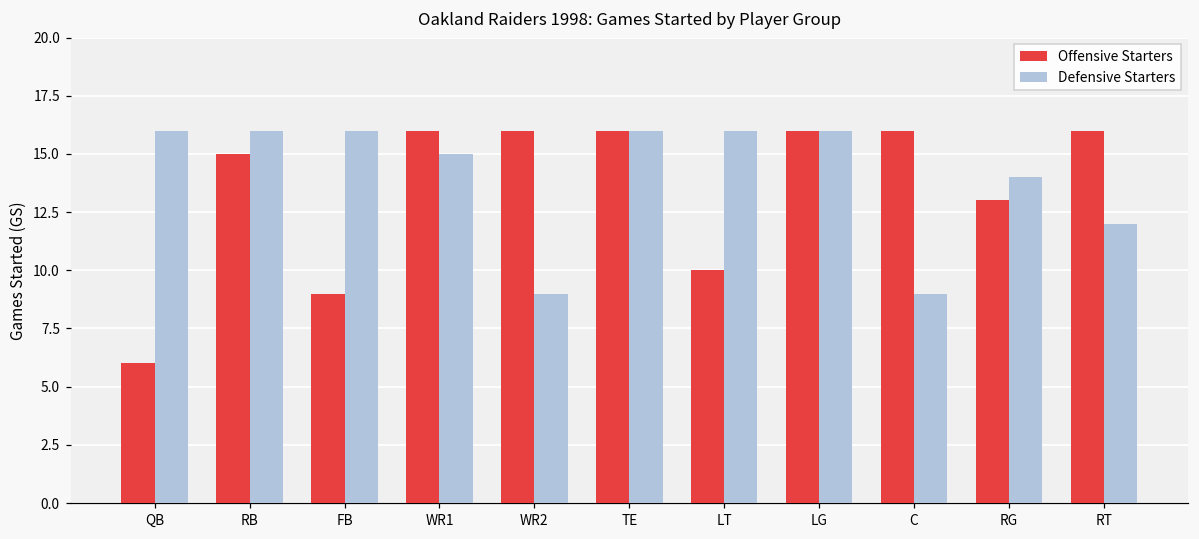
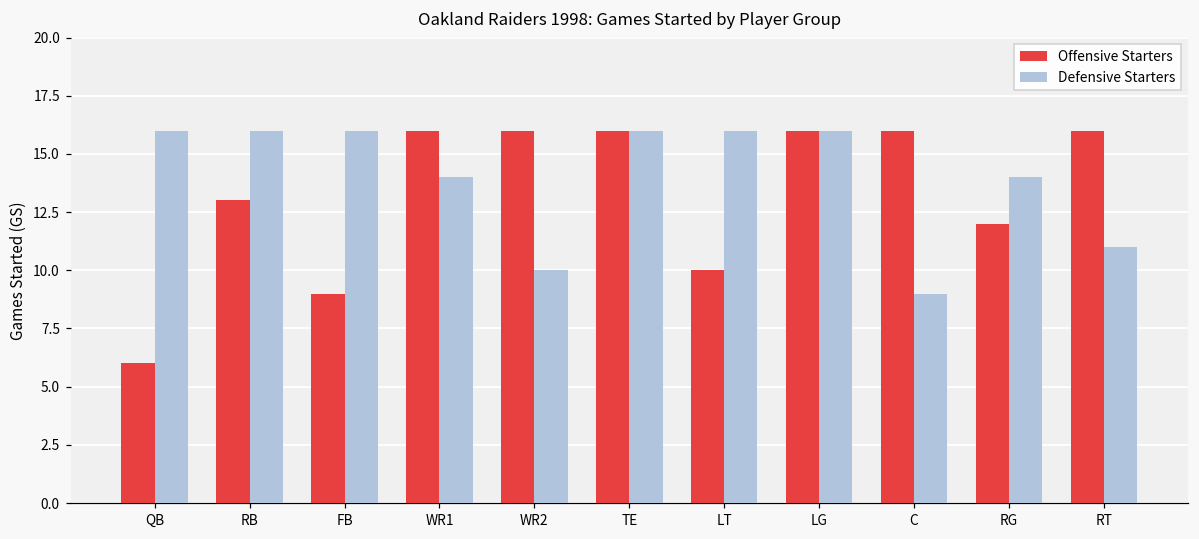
Offensive Starters, RB: 15 -> 13
Defensive Starters, WR1: 15 -> 14
Defensive Starters, WR2: 9 -> 10
Offensive Starters, RG: 13 -> 12
Defensive Starters, RT: 12 -> 11
